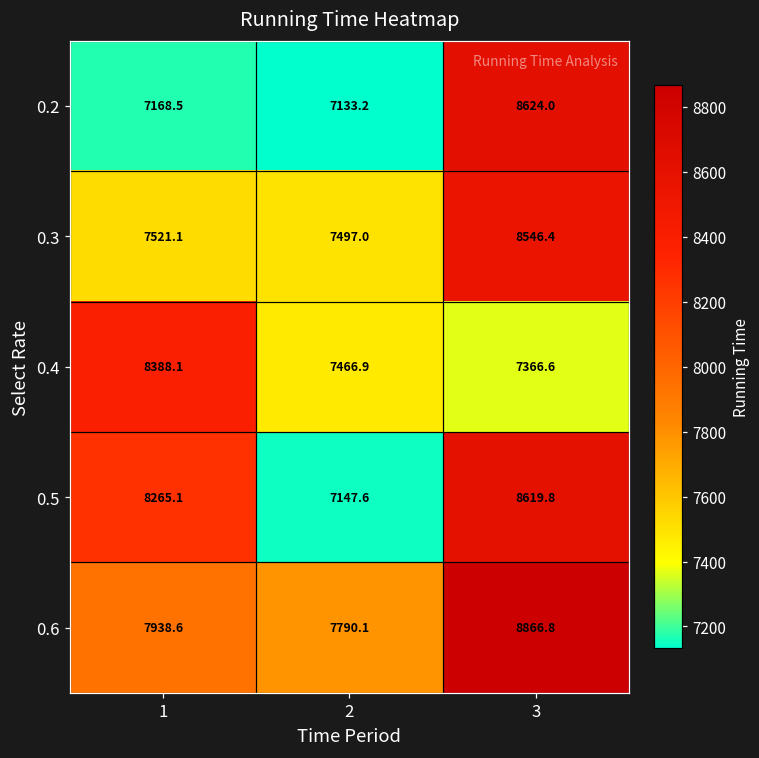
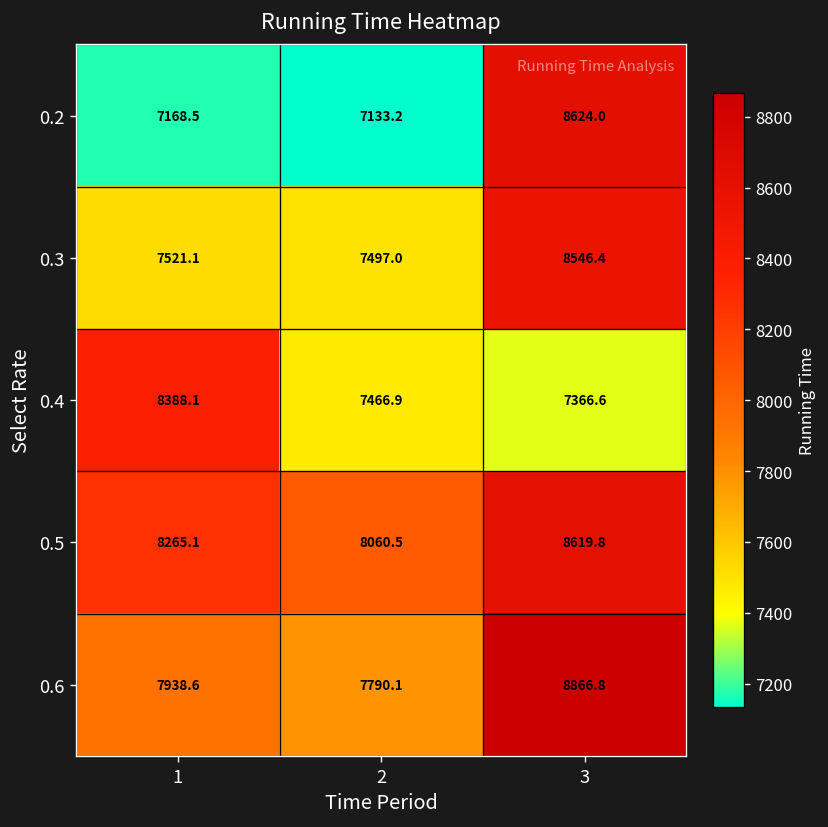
0.5, 2: 7147.6 -> 8060.5
